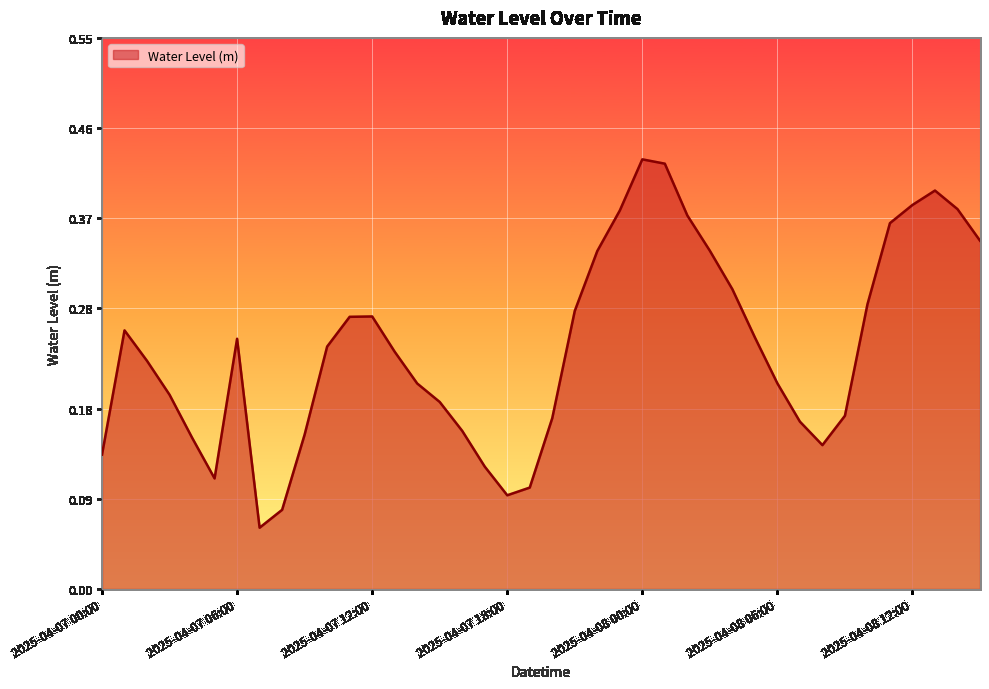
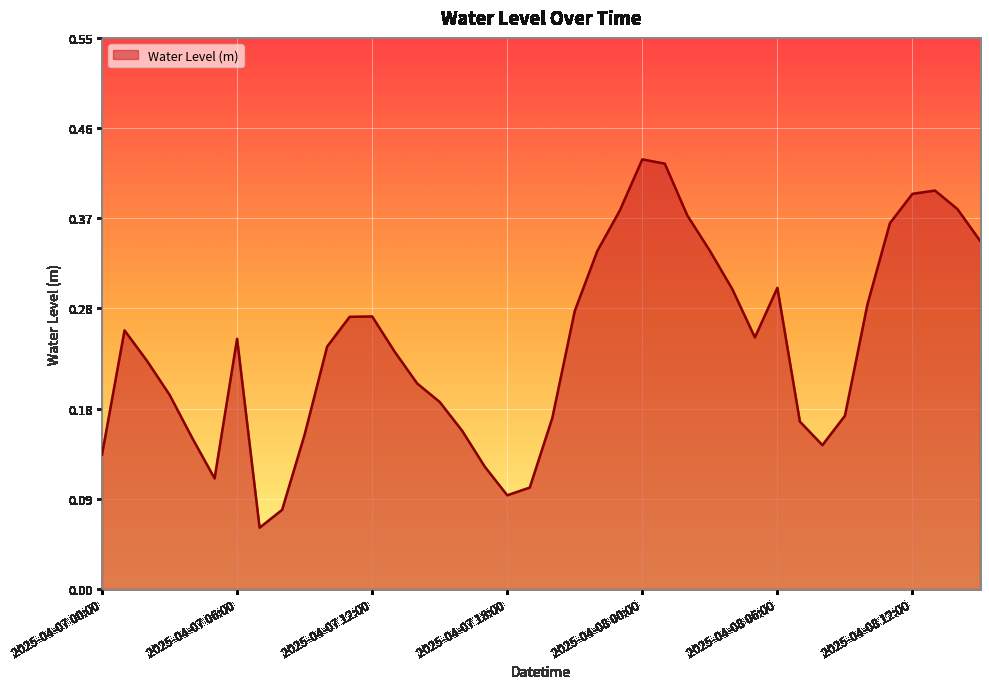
2025-04-08 06:00: 0.205 -> 0.301
2025-04-08 12:00: 0.383 -> 0.394
